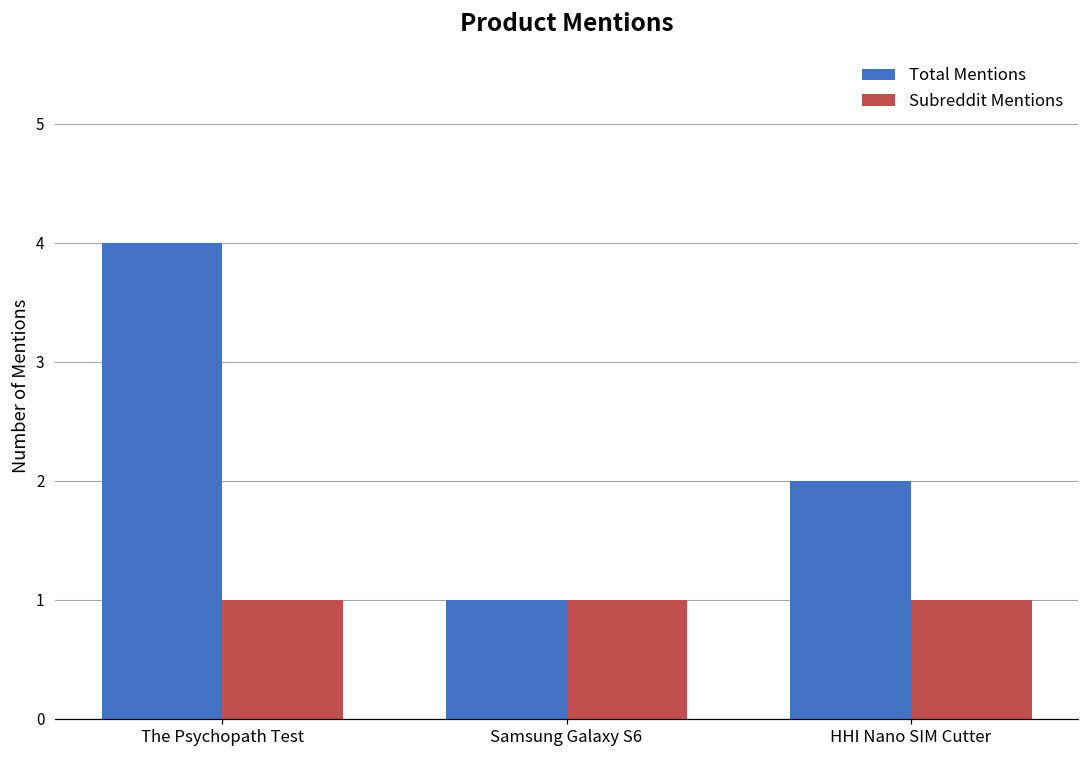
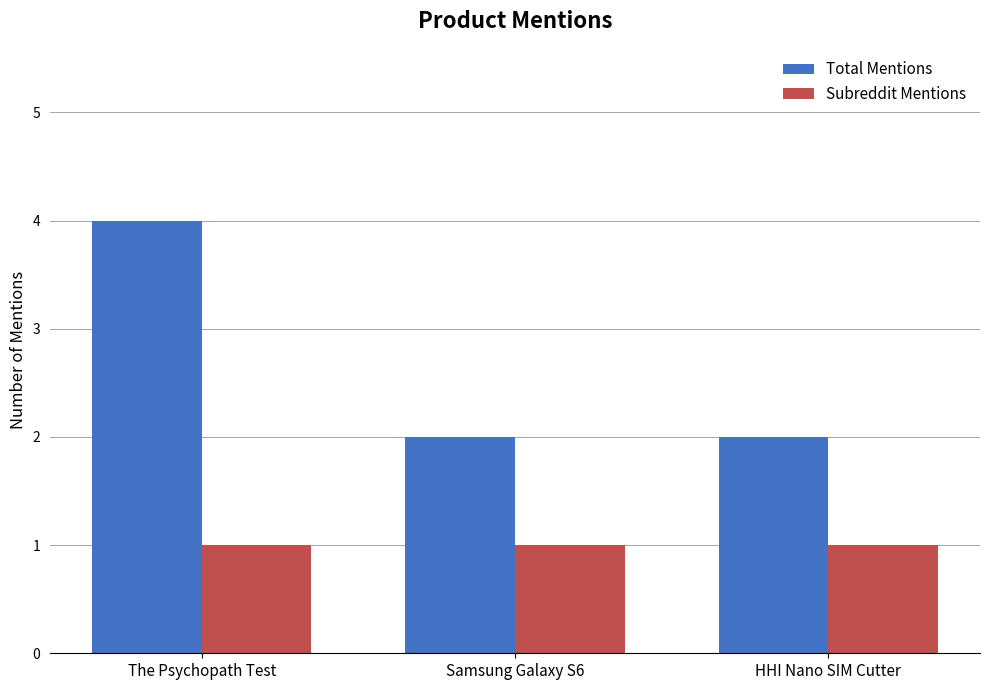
Total Mentions, Samsung Galaxy S6: 1 -> 2
